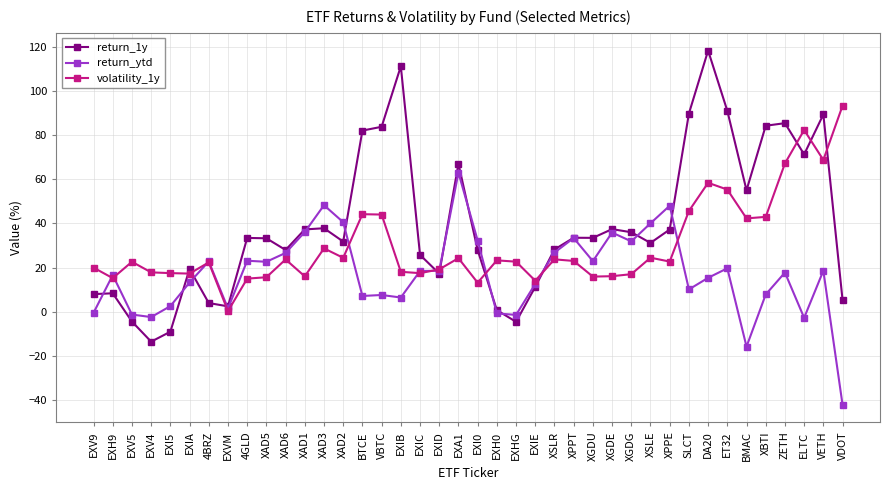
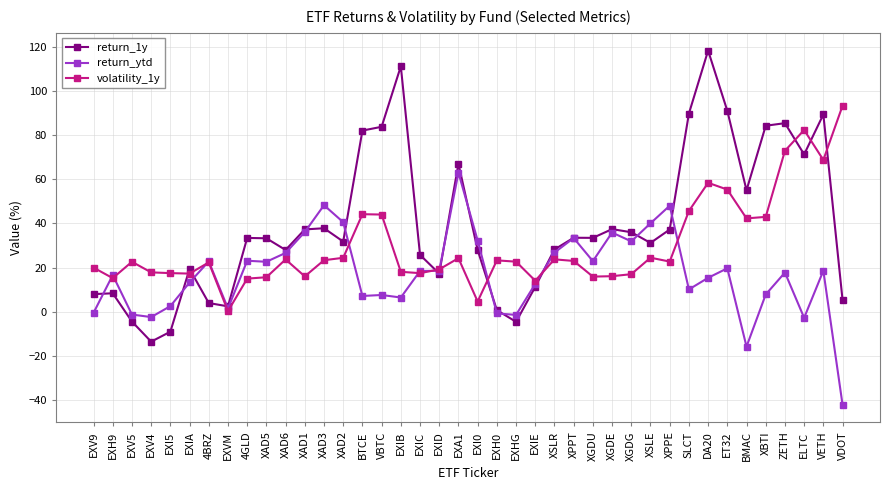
volatility_1y, XAD3: 29 -> 23
volatility_1y, EXI0: 13 -> 5
volatility_1y, ZETH: 67 -> 73
